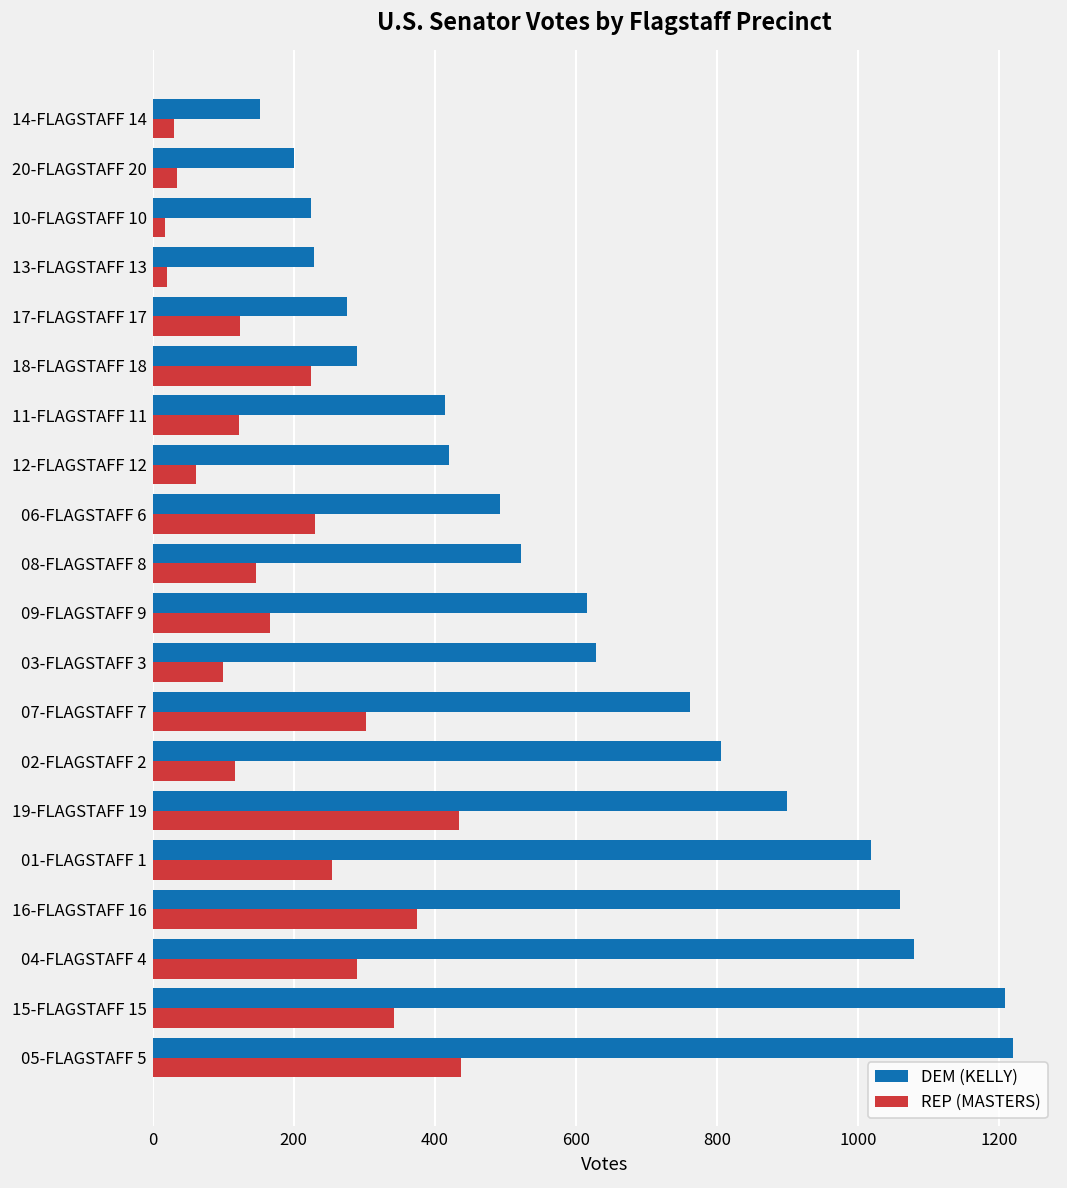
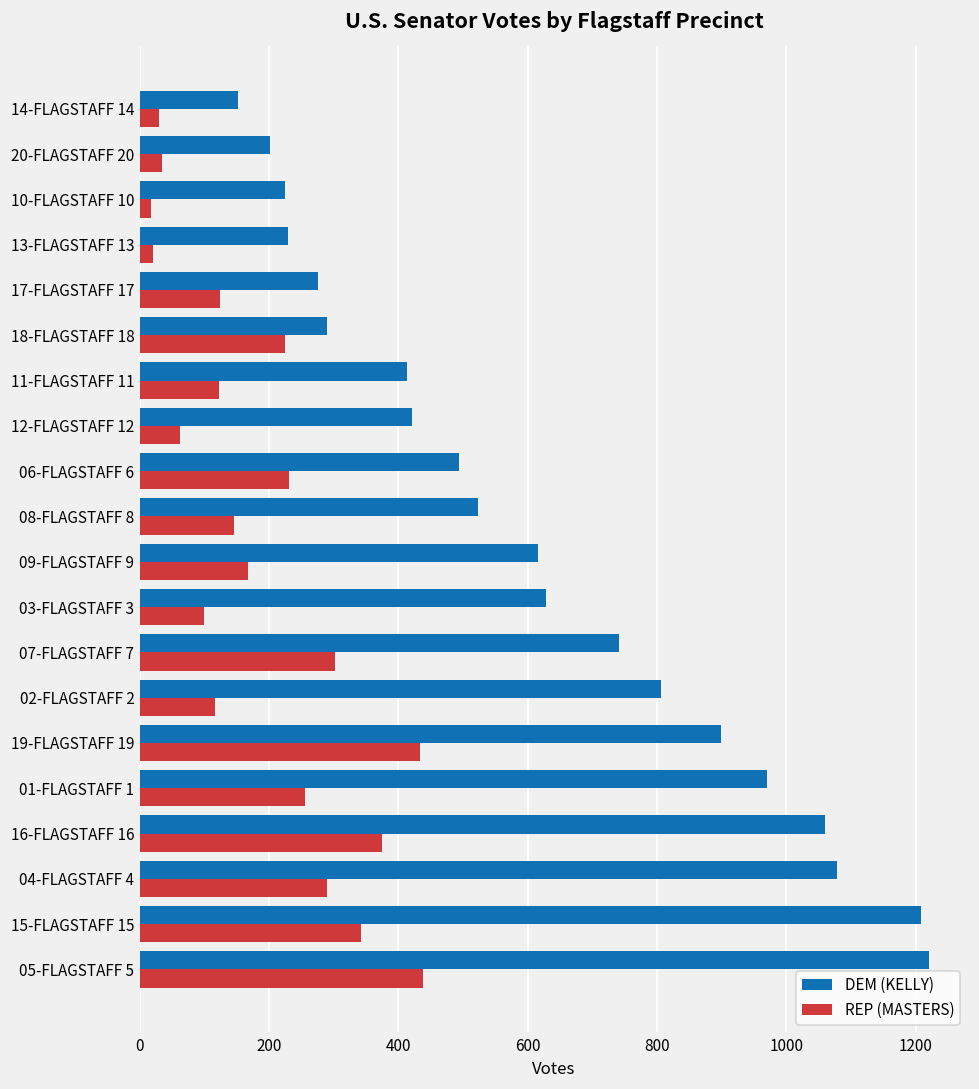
DEM (KELLY), 07-FLAGSTAFF 7: 760 -> 740
DEM (KELLY), 01-FLAGSTAFF 1: 1020 -> 970
